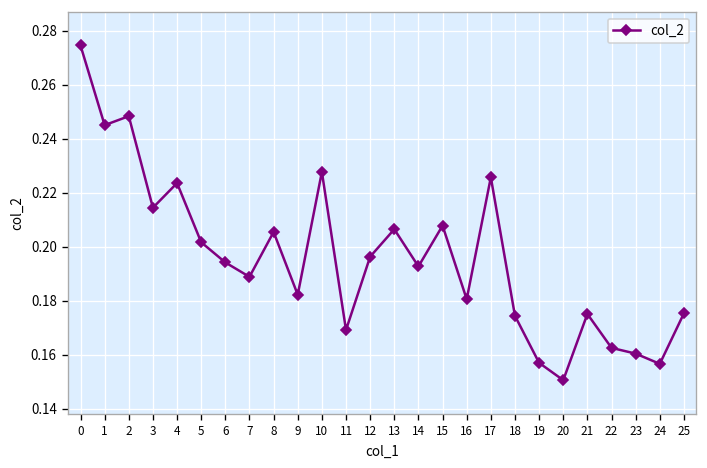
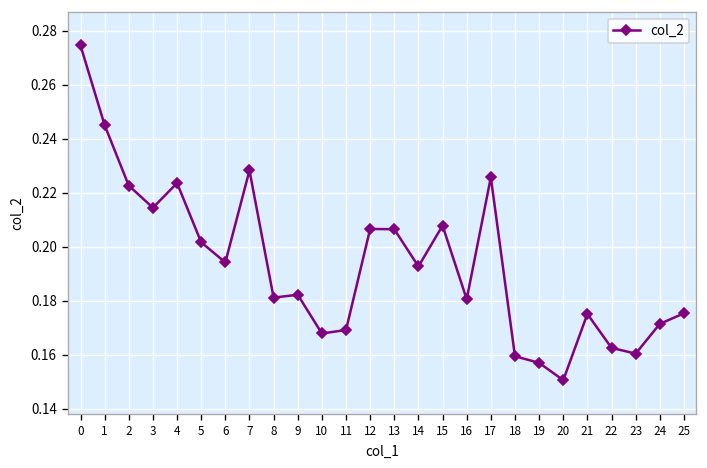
2: 0.248 -> 0.223
7: 0.189 -> 0.228
8: 0.205 -> 0.181
10: 0.228 -> 0.168
12: 0.196 -> 0.207
18: 0.174 -> 0.159
24: 0.157 -> 0.171
